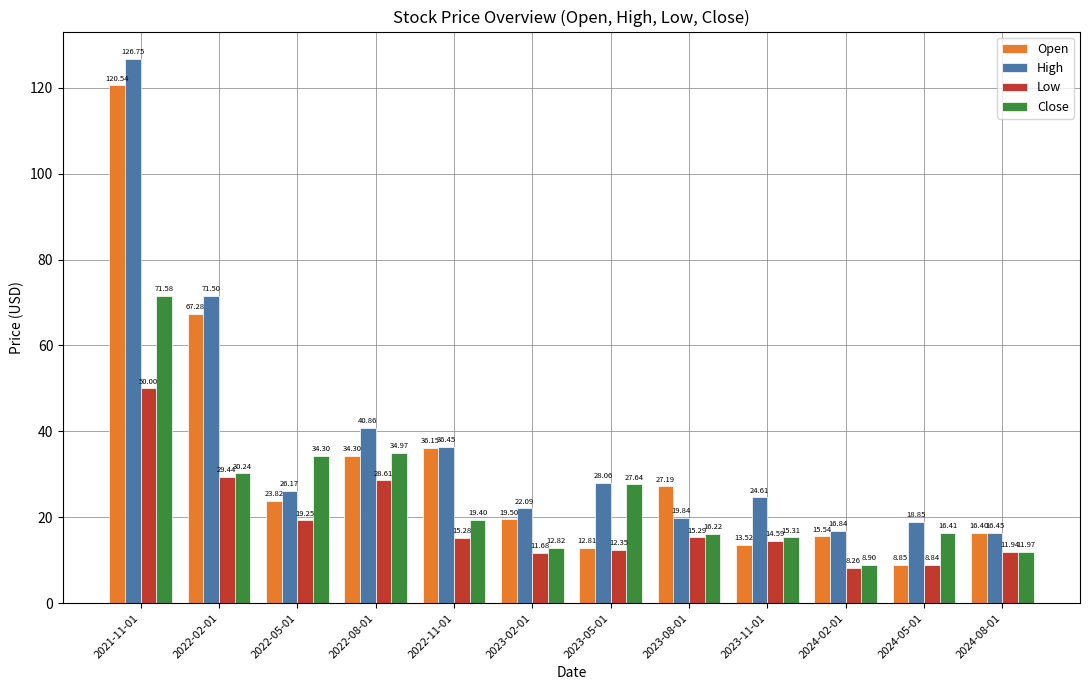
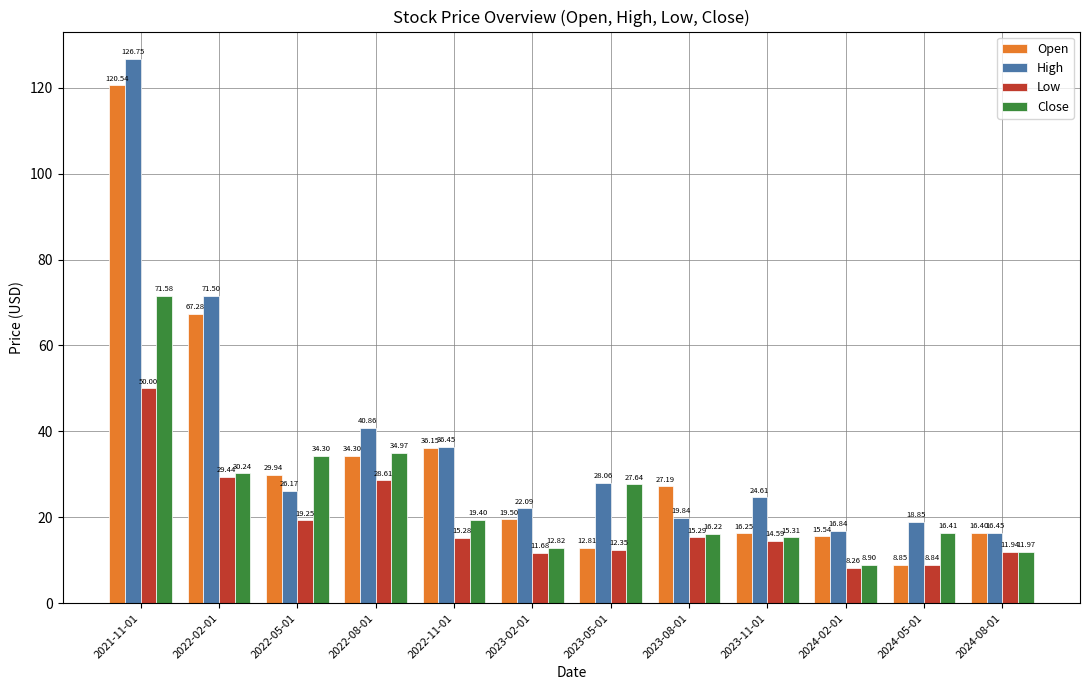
Open, 2022-05-01: 23.82 -> 29.94
Open, 2023-11-01: 13.52 -> 16.25
